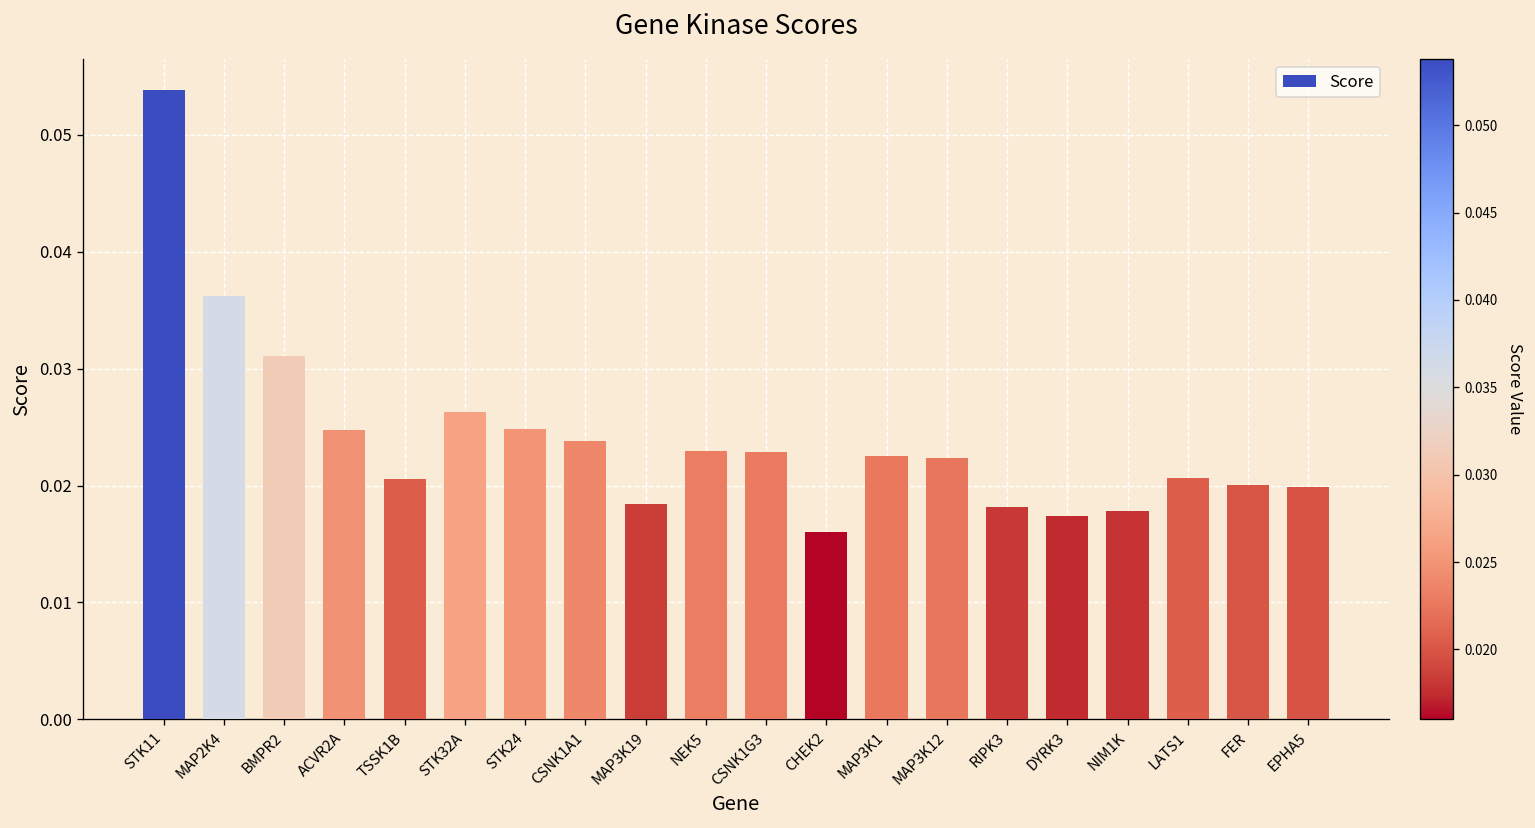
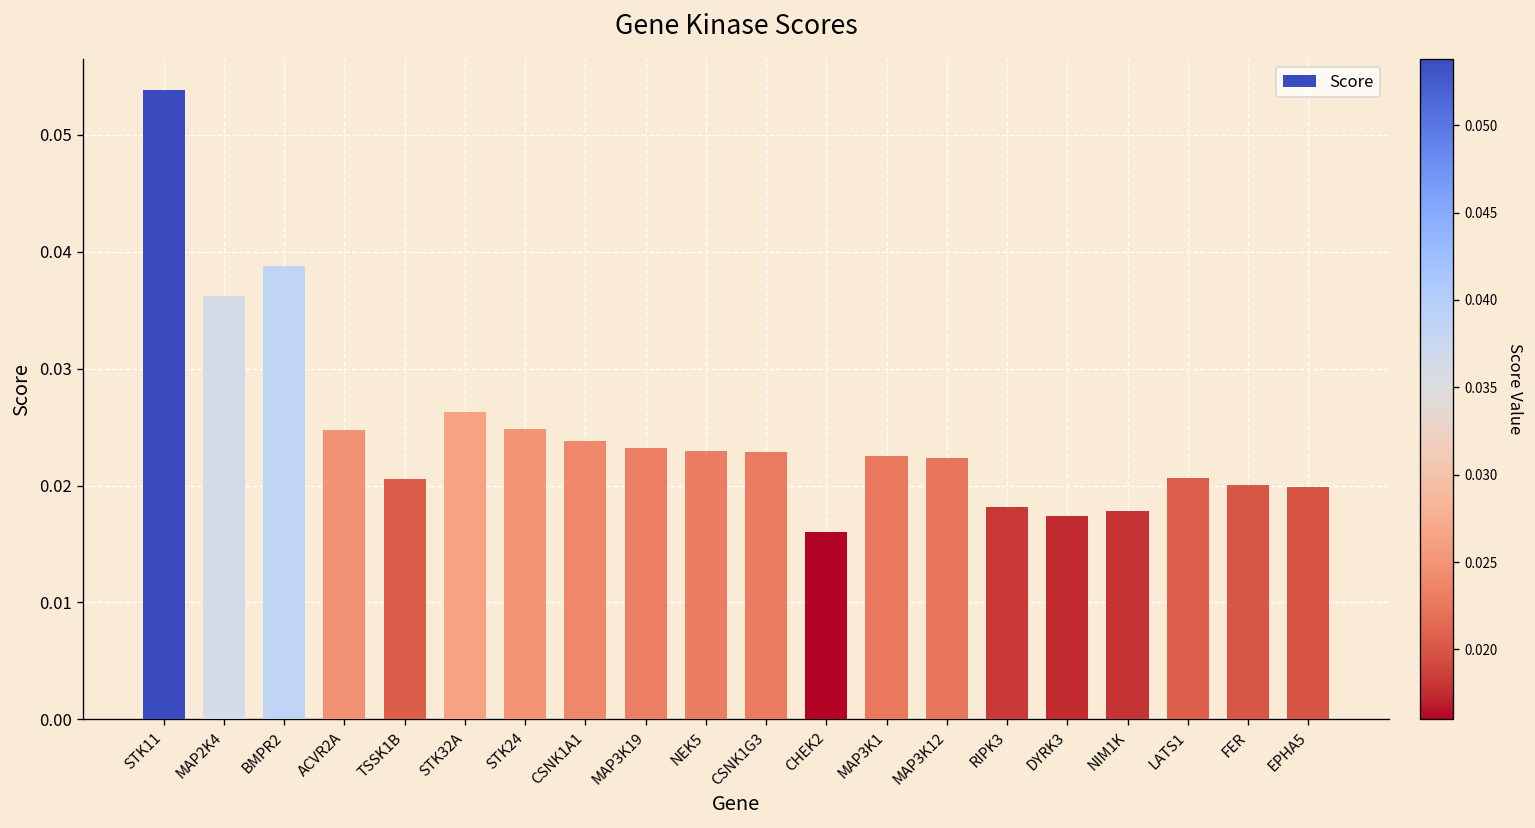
BMPR2: 0.031 -> 0.039
MAP3K19: 0.018 -> 0.023
